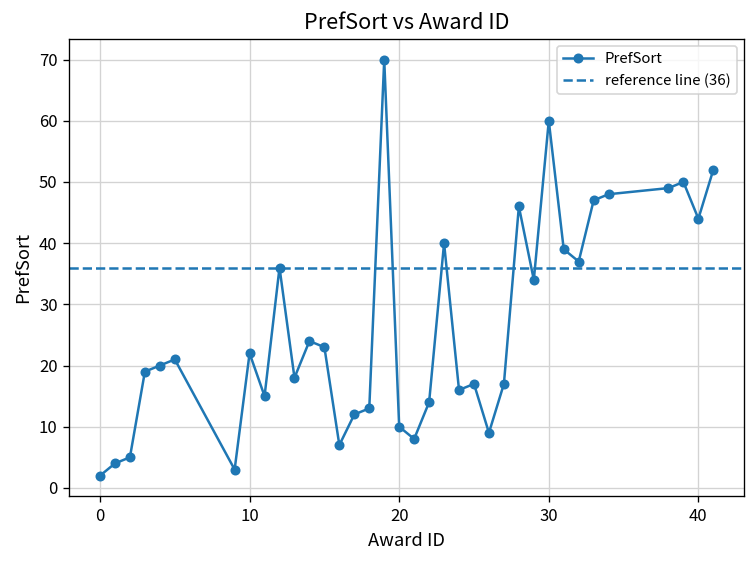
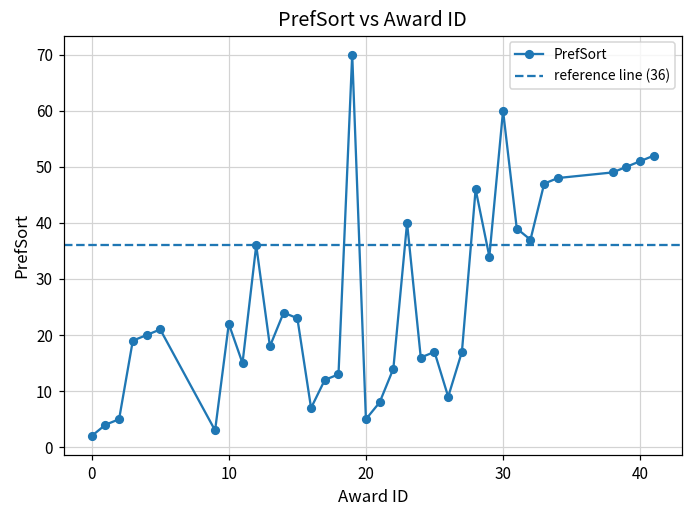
20: 10 -> 5
40: 44 -> 51
